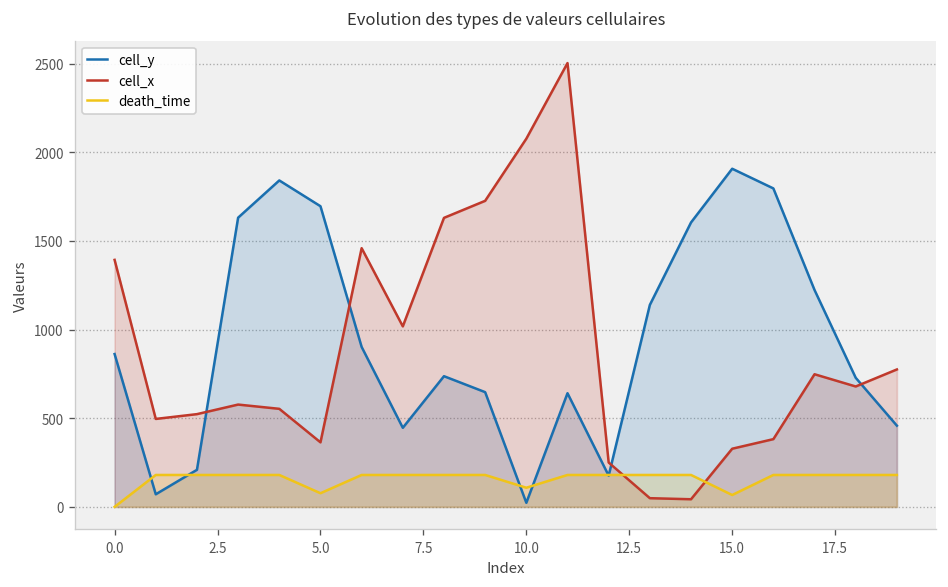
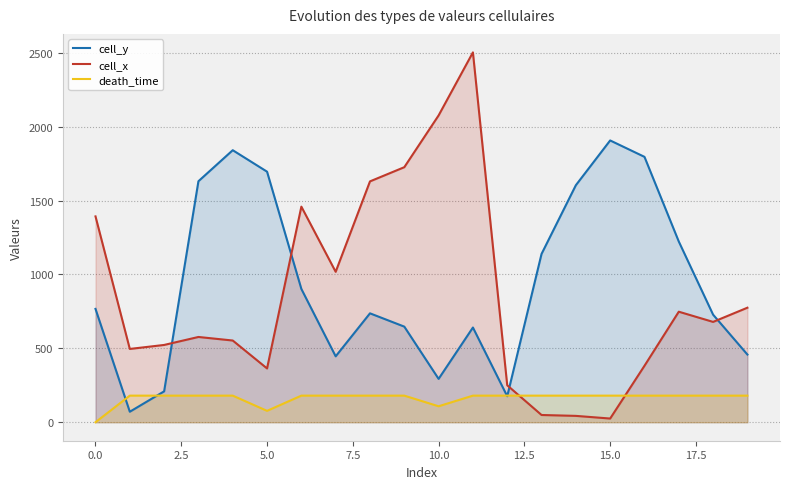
cell_y, 0.0: 860 -> 770
cell_y, 10.0: 20 -> 290
cell_x, 15.0: 330 -> 30
death_time, 15.0: 70 -> 180
